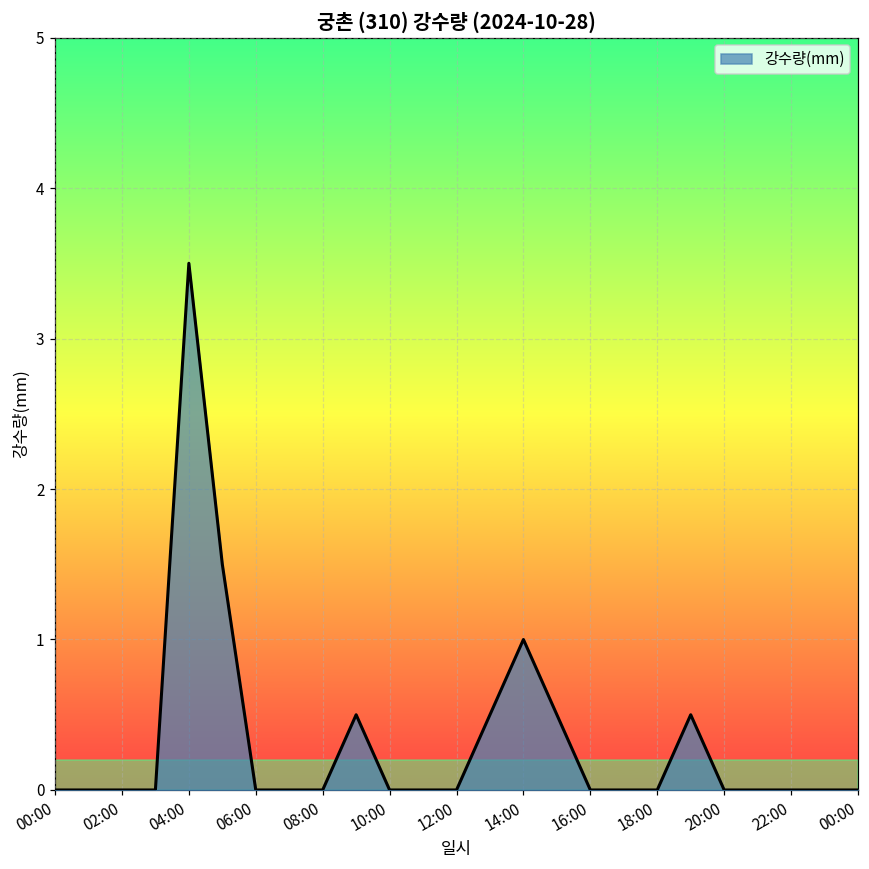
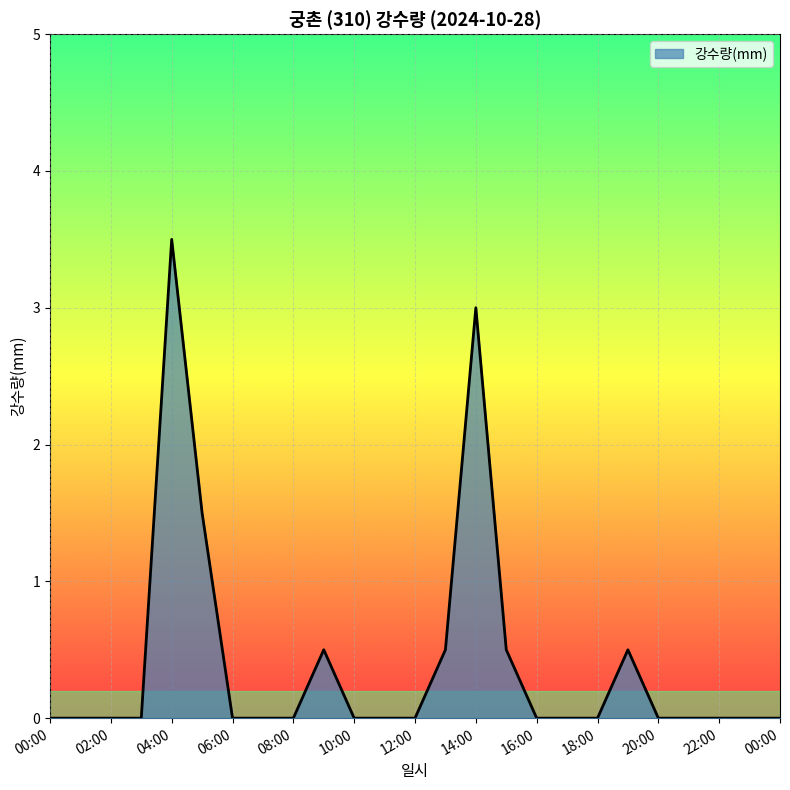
14:00: 1 -> 3
